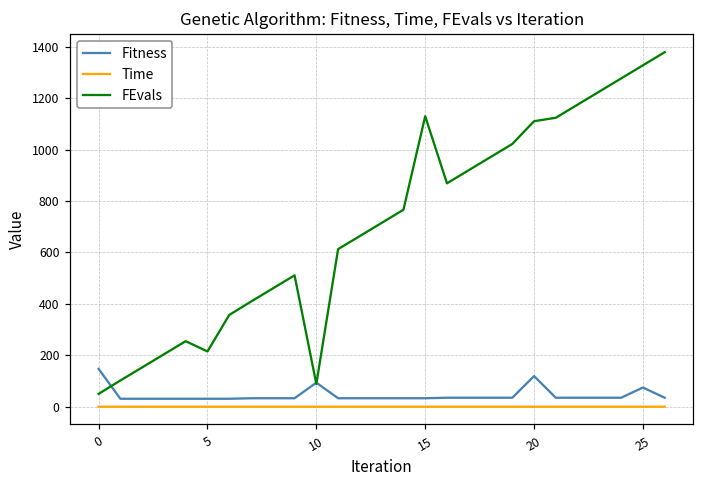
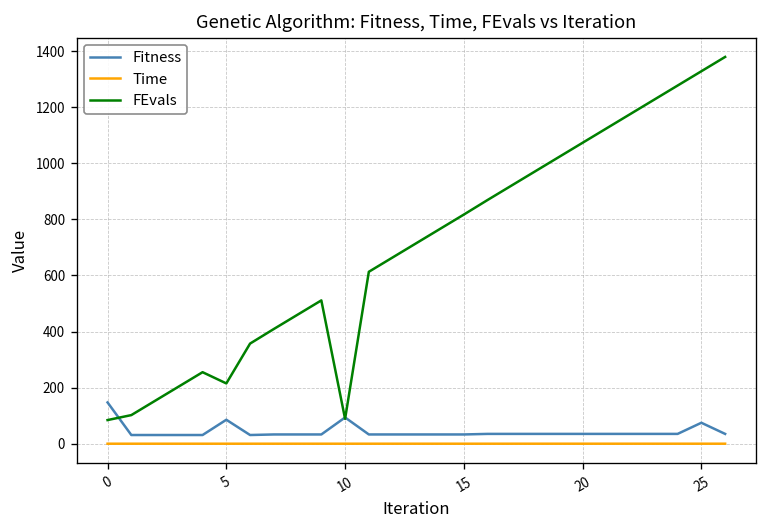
FEvals, 0: 50 -> 80
Fitness, 5: 30 -> 90
FEvals, 15: 1130 -> 820
Fitness, 20: 120 -> 40
FEvals, 20: 1110 -> 1070
